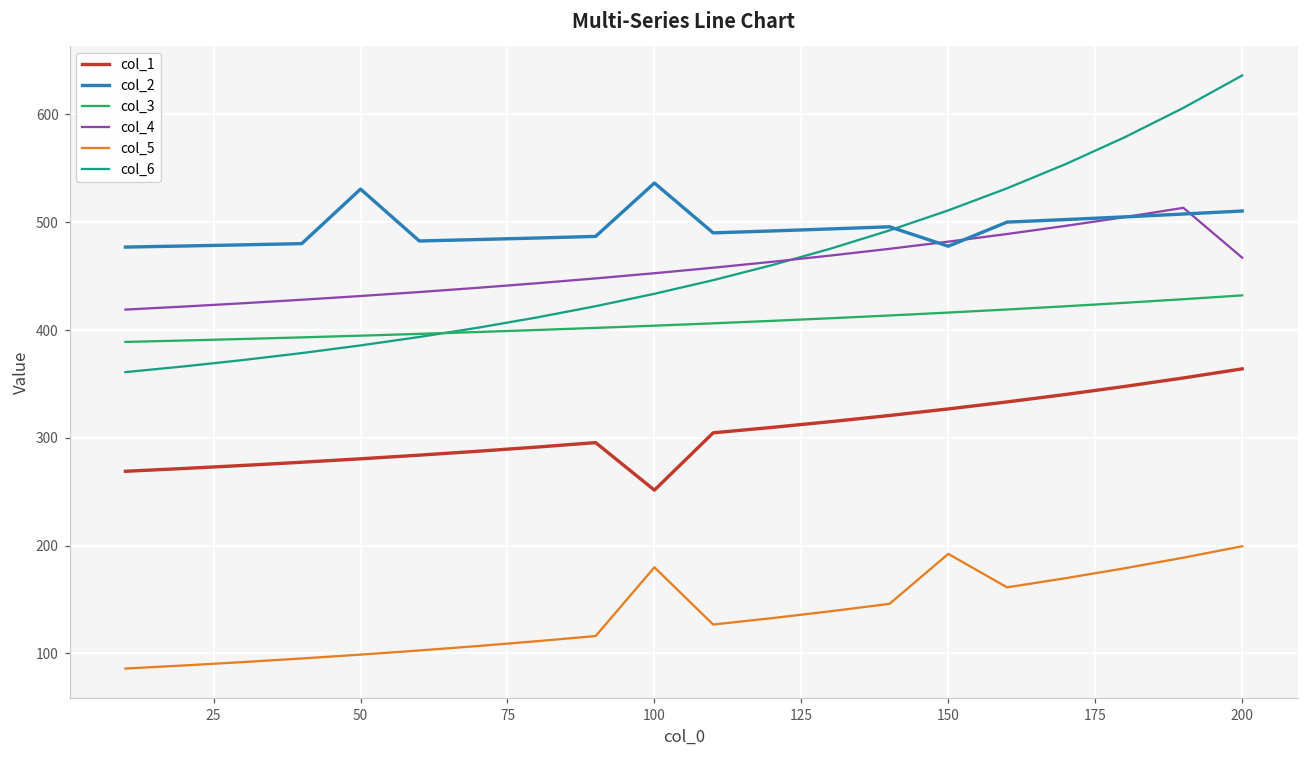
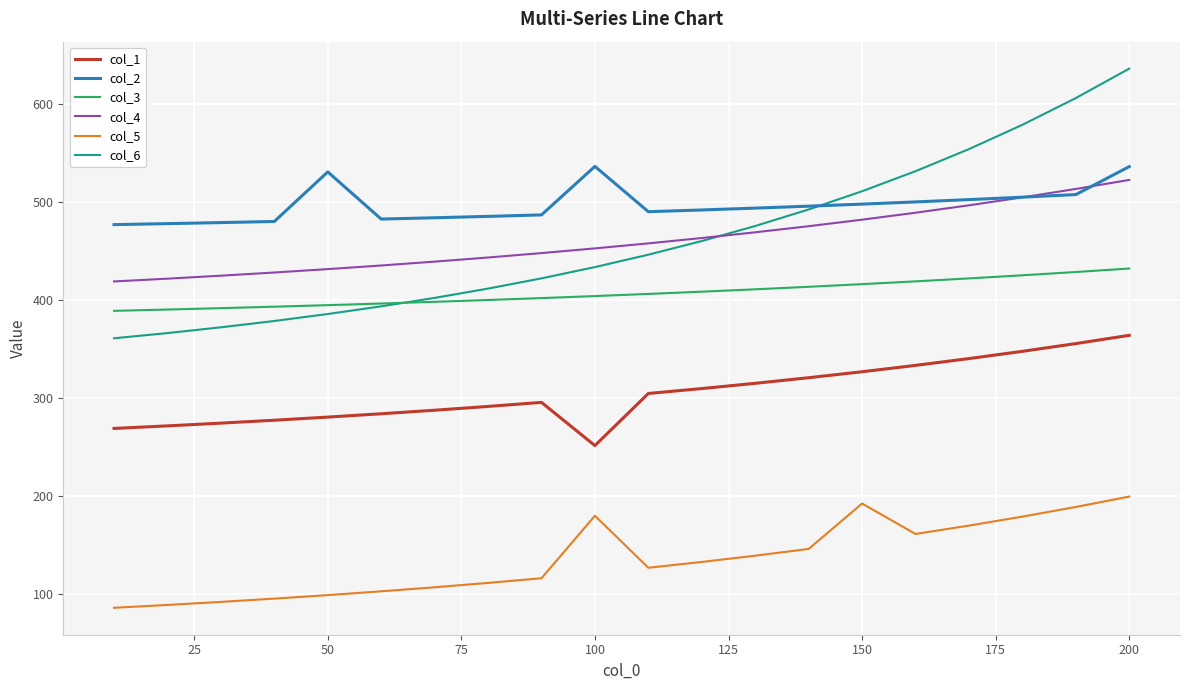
col_2, 150: 480 -> 500
col_2, 200: 510 -> 540
col_4, 200: 470 -> 520
